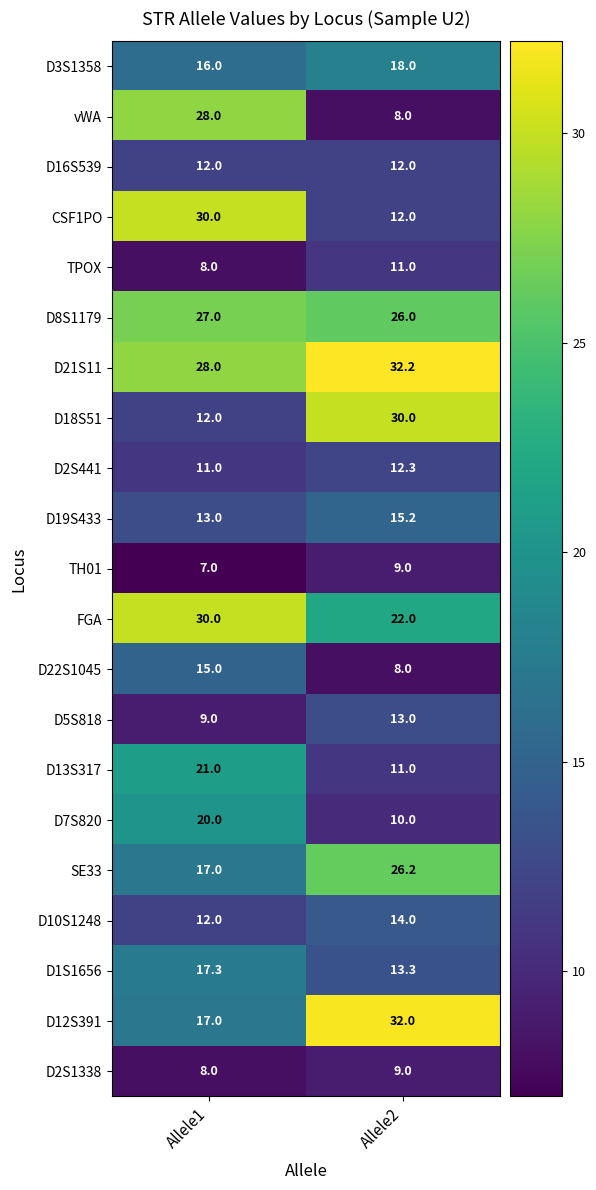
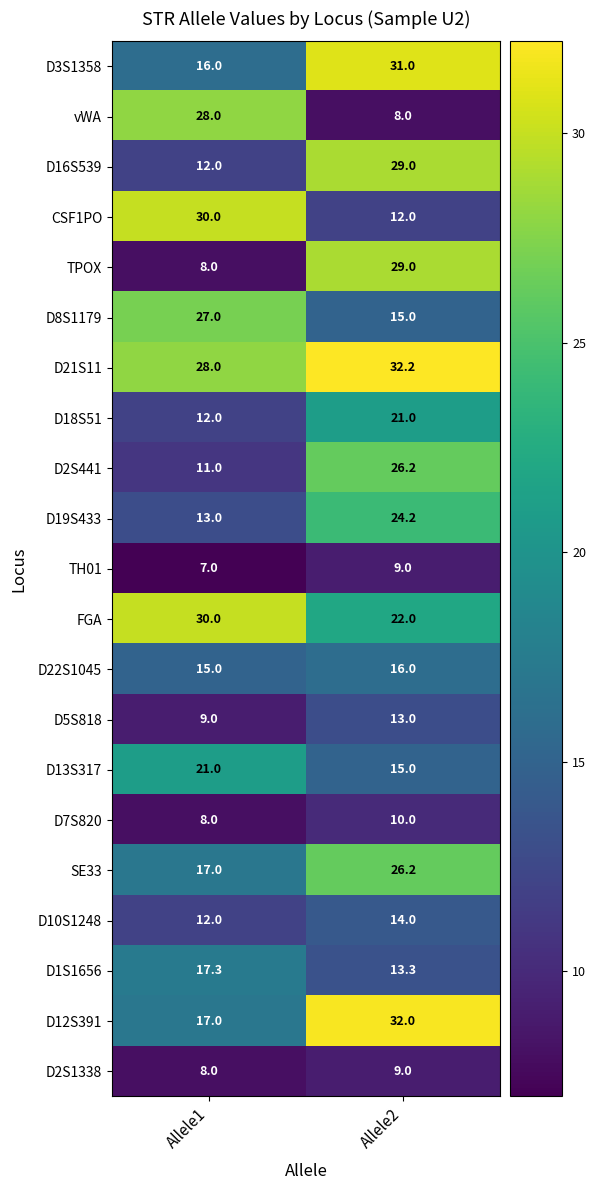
D3S1358, Allele2: 18.0 -> 31.0
D16S539, Allele2: 12.0 -> 29.0
TPOX, Allele2: 11.0 -> 29.0
D8S1179, Allele2: 26.0 -> 15.0
D18S51, Allele2: 30.0 -> 21.0
D2S441, Allele2: 12.3 -> 26.2
D19S433, Allele2: 15.2 -> 24.2
D22S1045, Allele2: 8.0 -> 16.0
D13S317, Allele2: 11.0 -> 15.0
D7S820, Allele1: 20.0 -> 8.0
